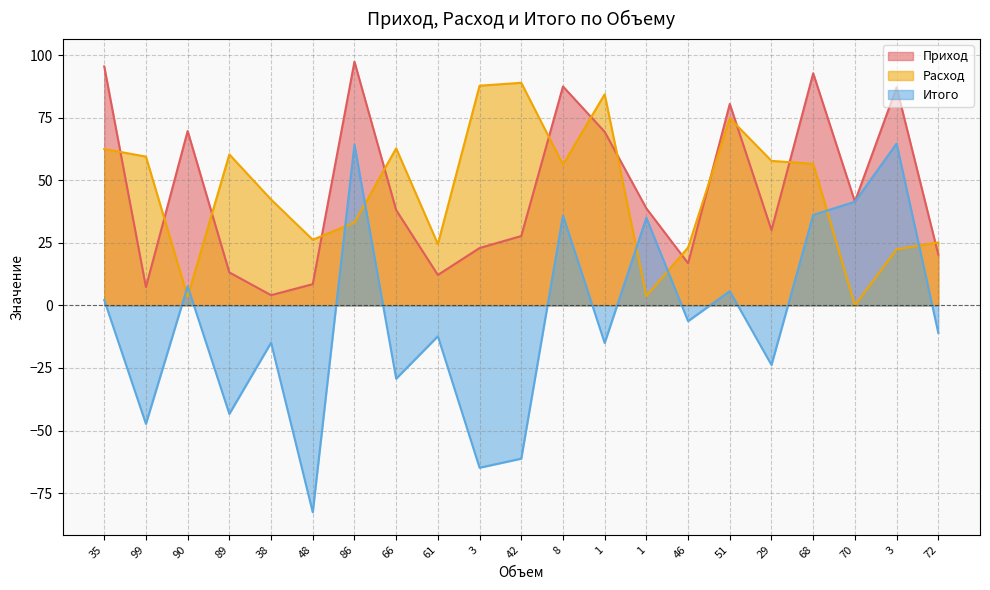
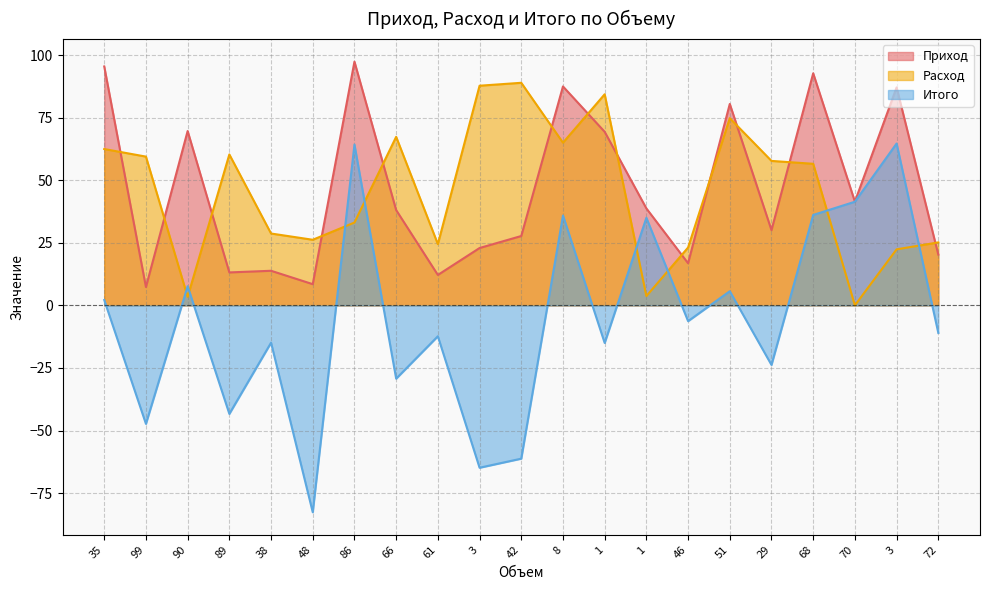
Приход, 38: 4 -> 14
Расход, 38: 42 -> 29
Расход, 66: 63 -> 67
Расход, 8: 56 -> 65
